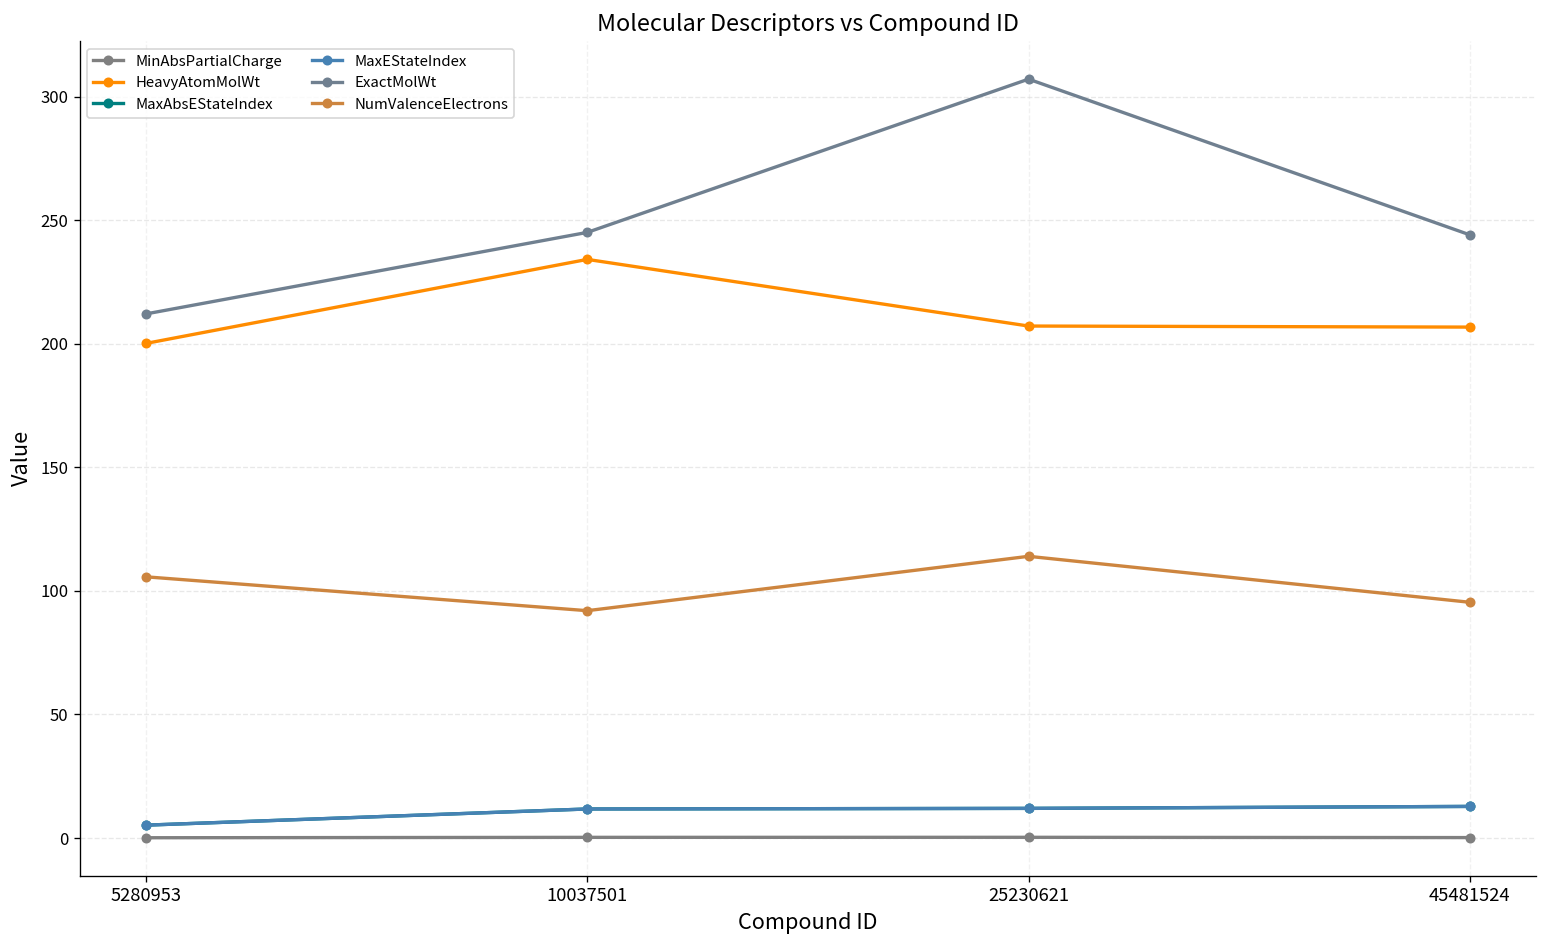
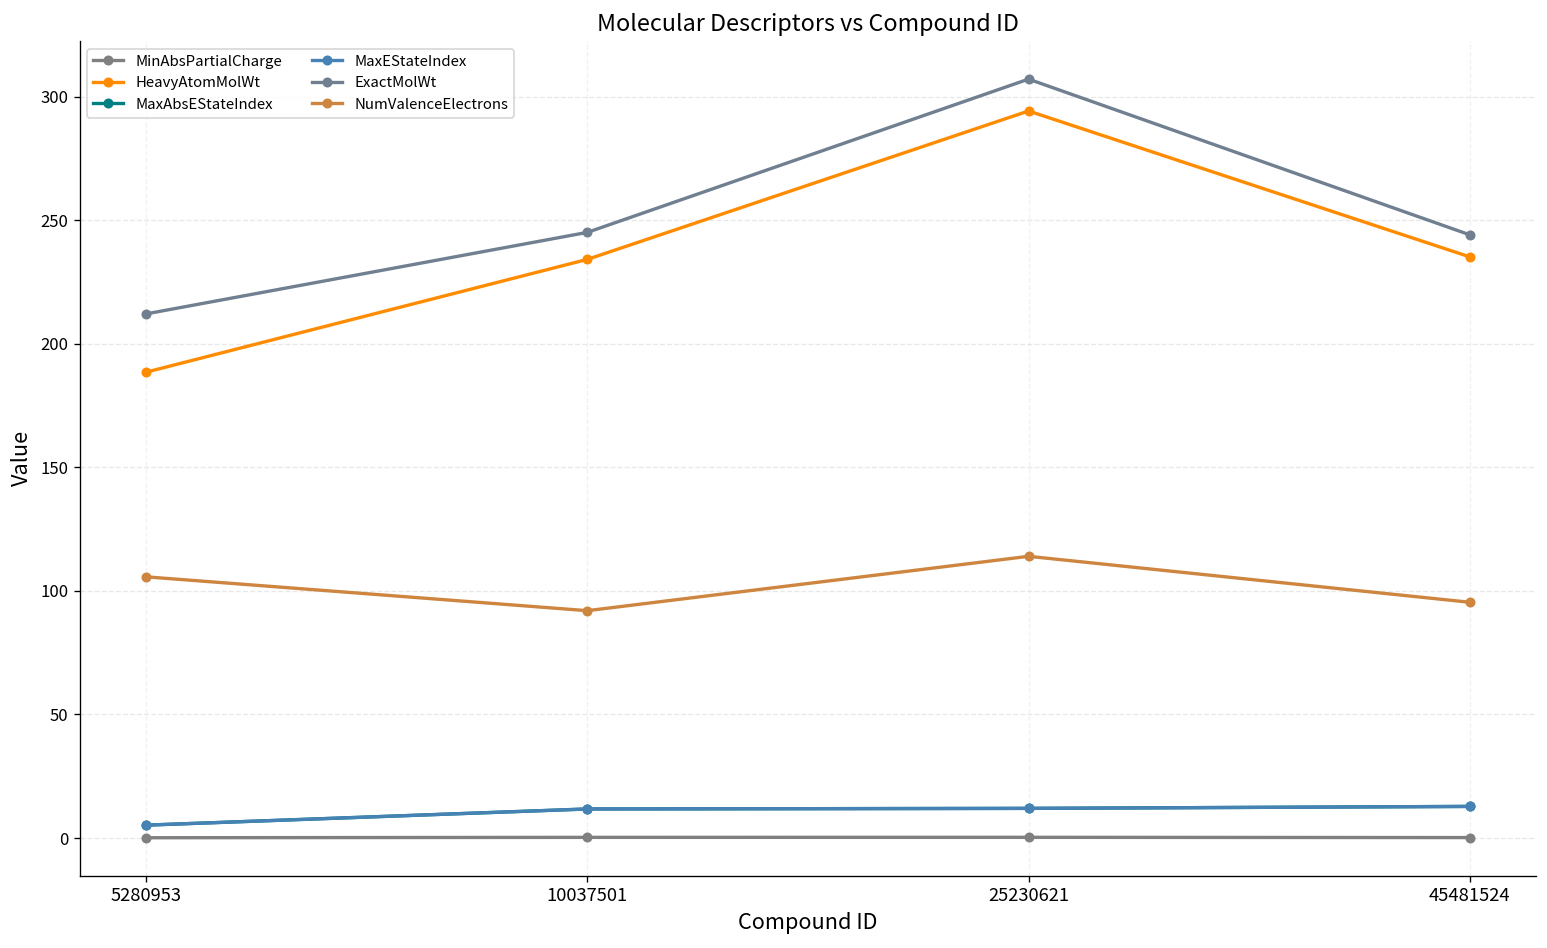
HeavyAtomMolWt, 5280953: 200 -> 189
HeavyAtomMolWt, 25230621: 207 -> 294
HeavyAtomMolWt, 45481524: 207 -> 235
